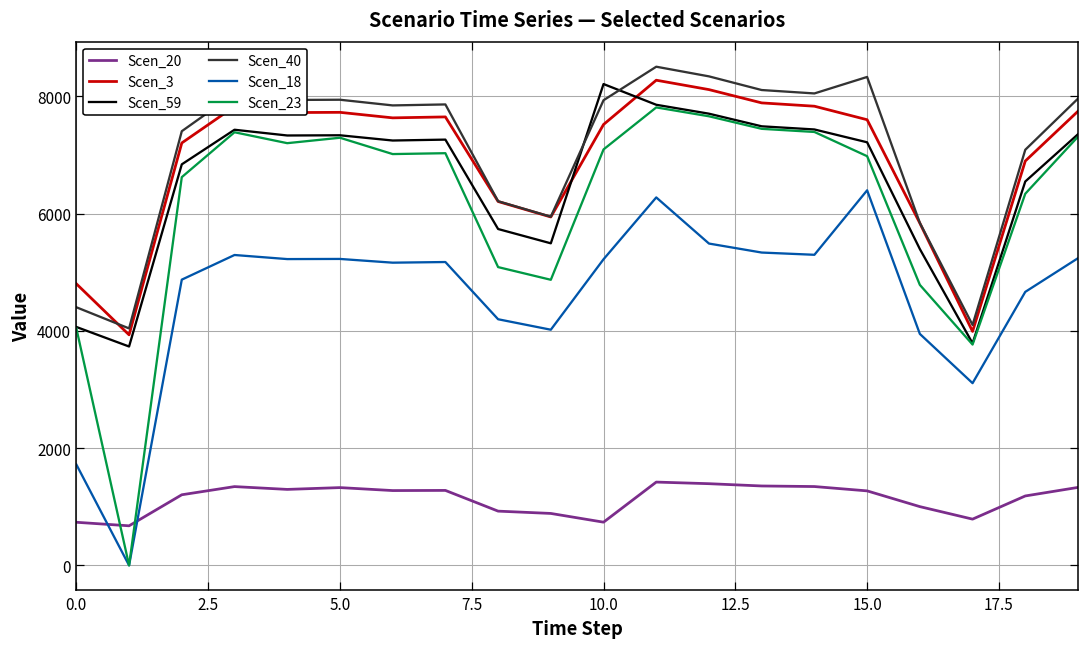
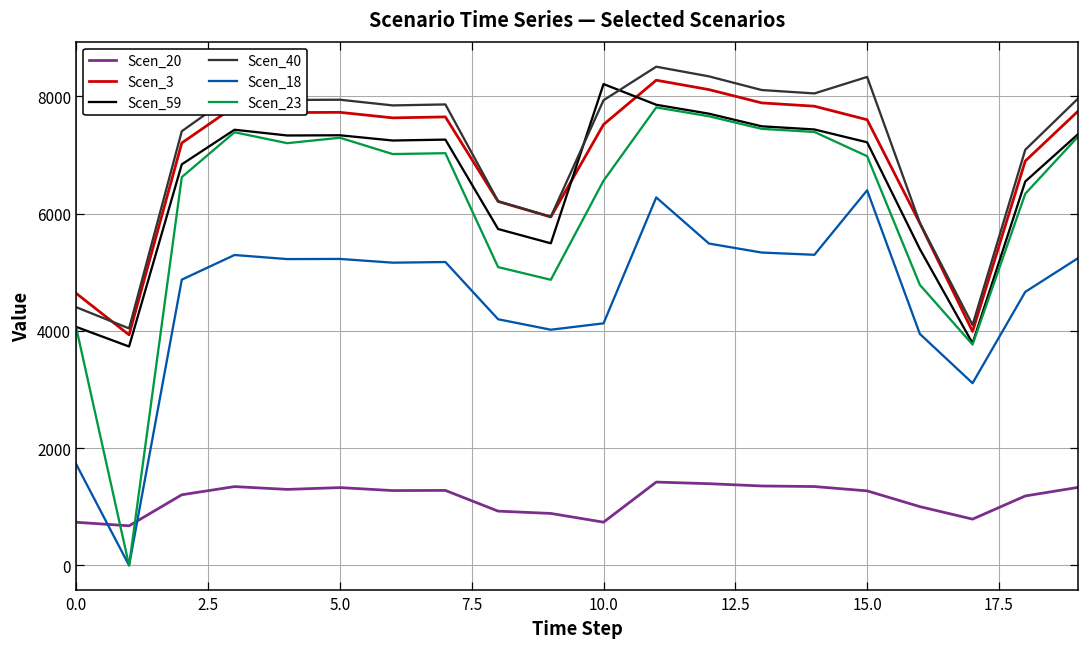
Scen_3, 0.0: 4800 -> 4600
Scen_18, 10.0: 5200 -> 4100
Scen_23, 10.0: 7100 -> 6600
